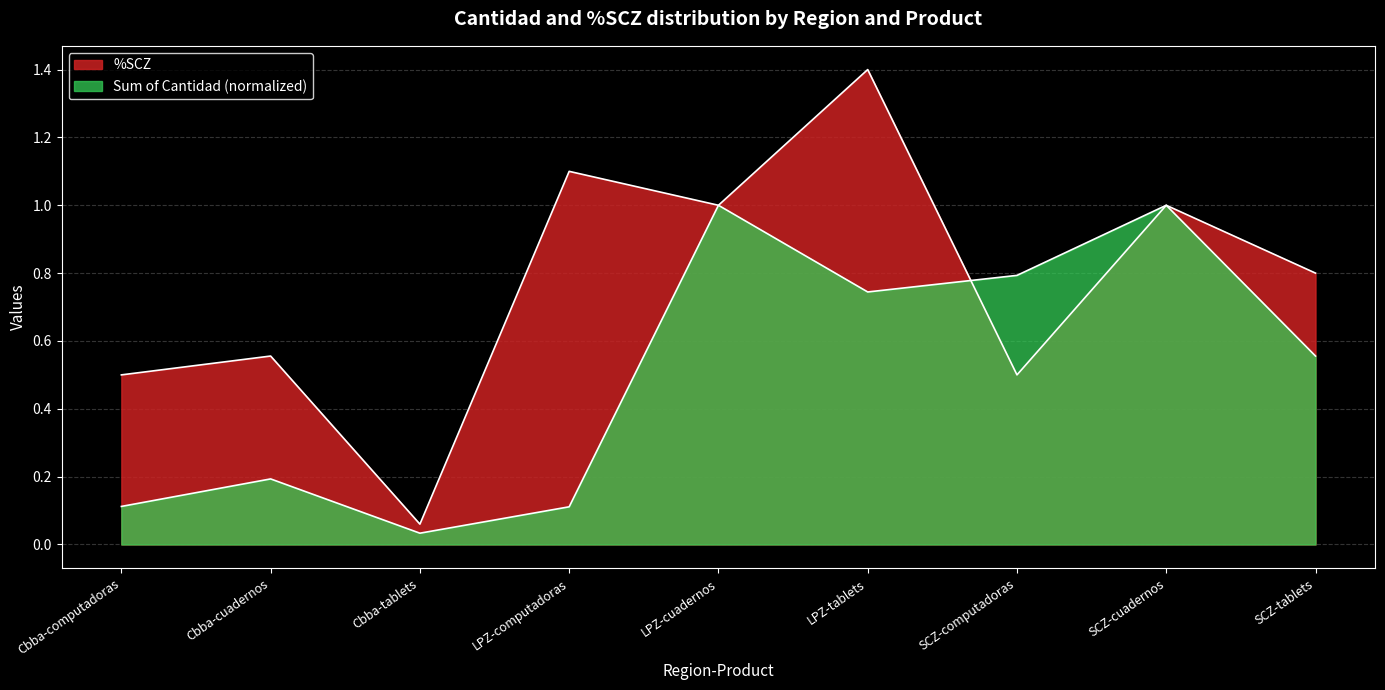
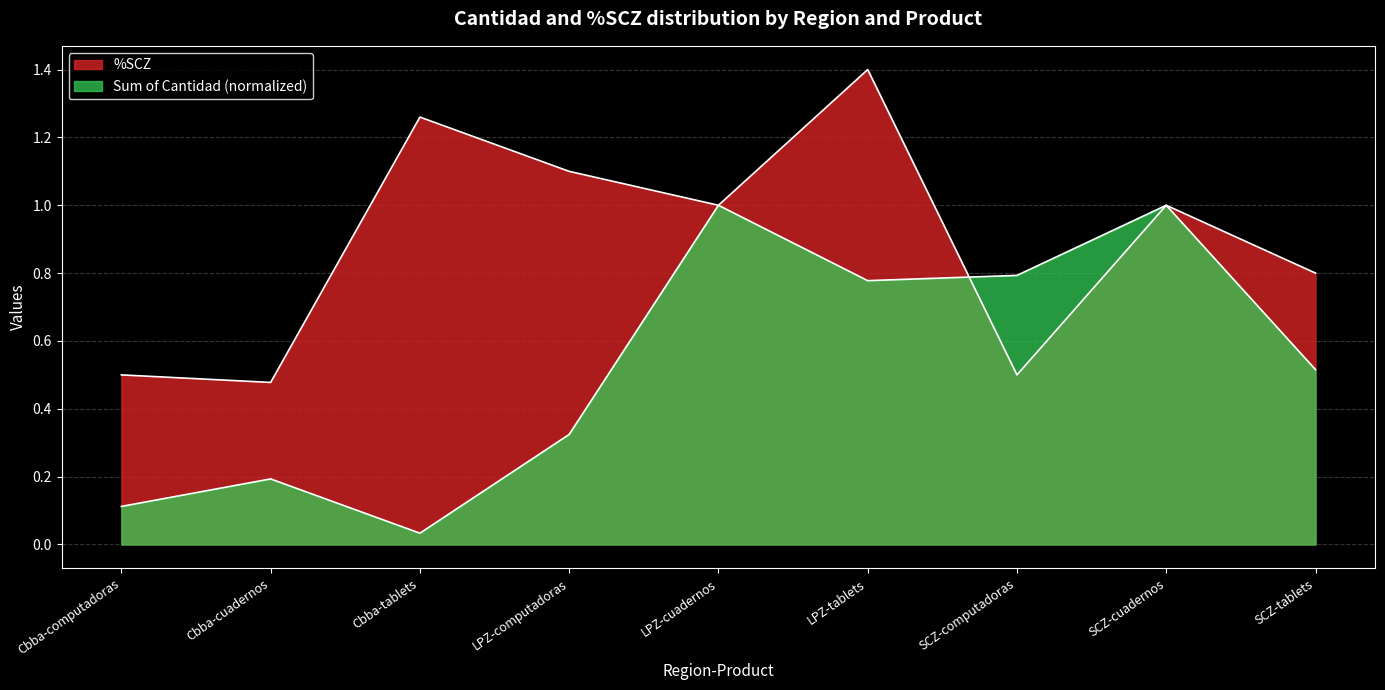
%SCZ, Cbba-cuadernos: 0.56 -> 0.48
%SCZ, Cbba-tablets: 0.06 -> 1.26
Sum of Cantidad (normalized), LPZ-computadoras: 0.11 -> 0.32
Sum of Cantidad (normalized), LPZ-tablets: 0.74 -> 0.78
Sum of Cantidad (normalized), SCZ-tablets: 0.56 -> 0.52
